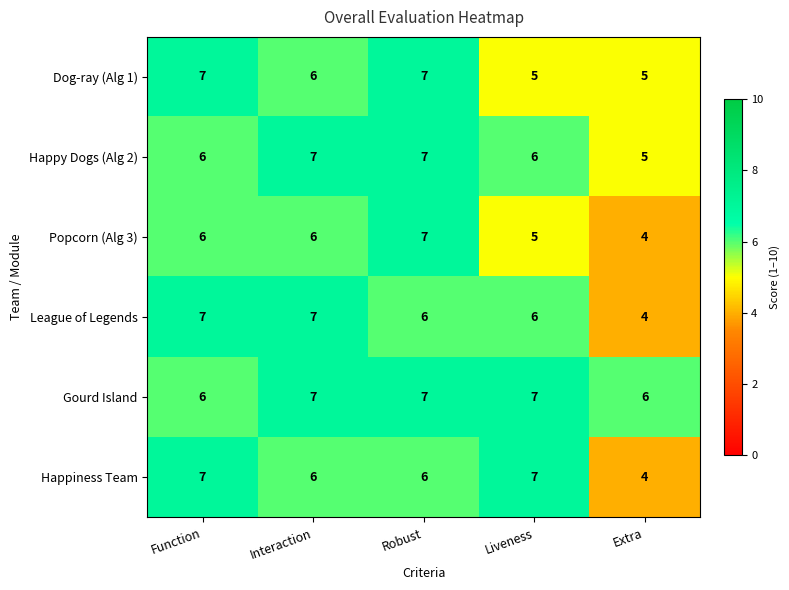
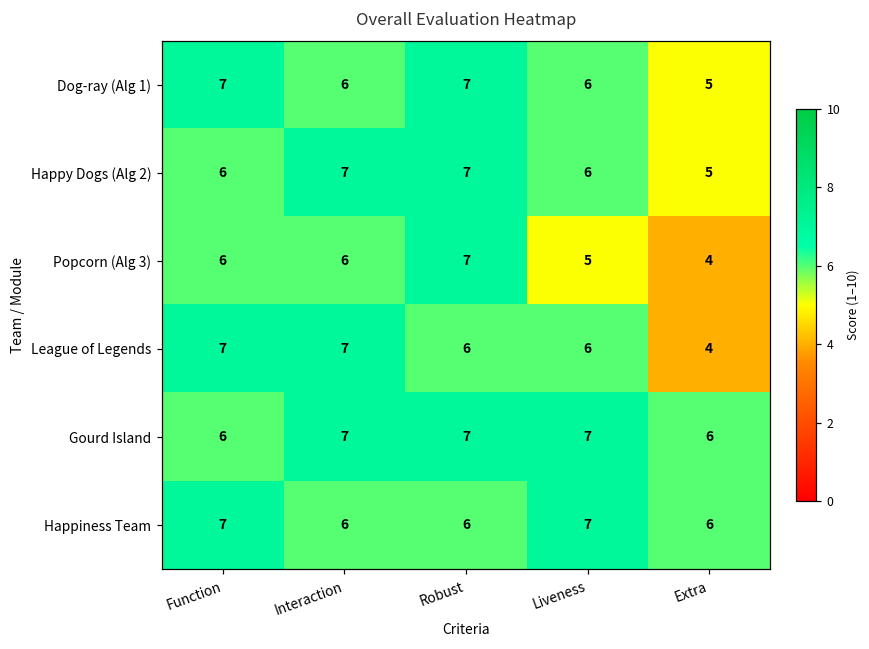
Dog-ray (Alg 1), Liveness: 5 -> 6
Happiness Team, Extra: 4 -> 6
